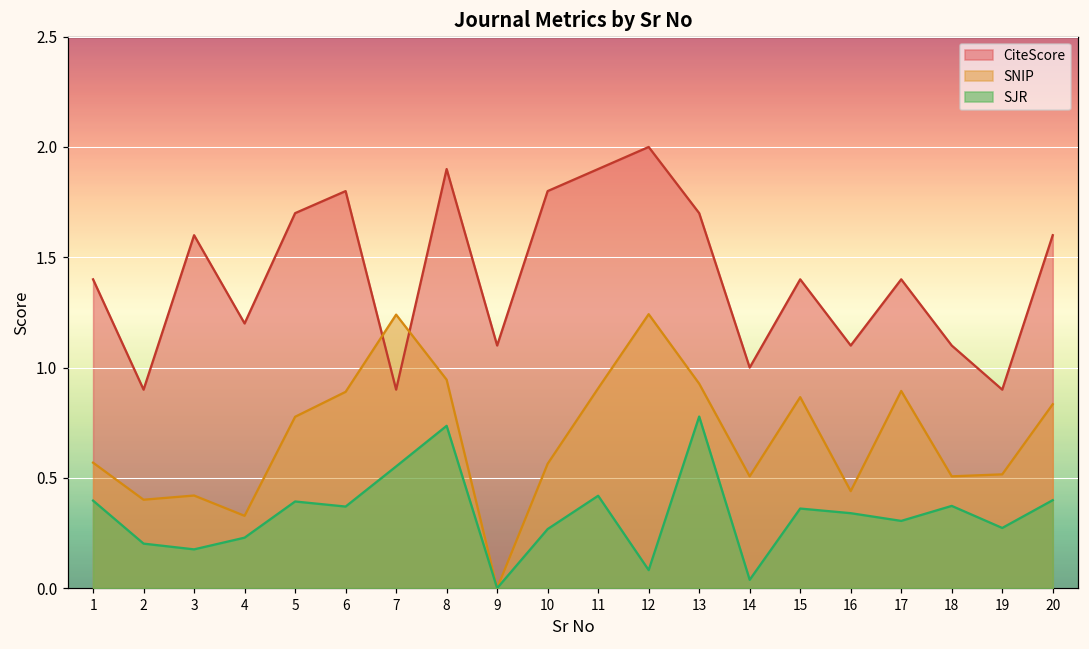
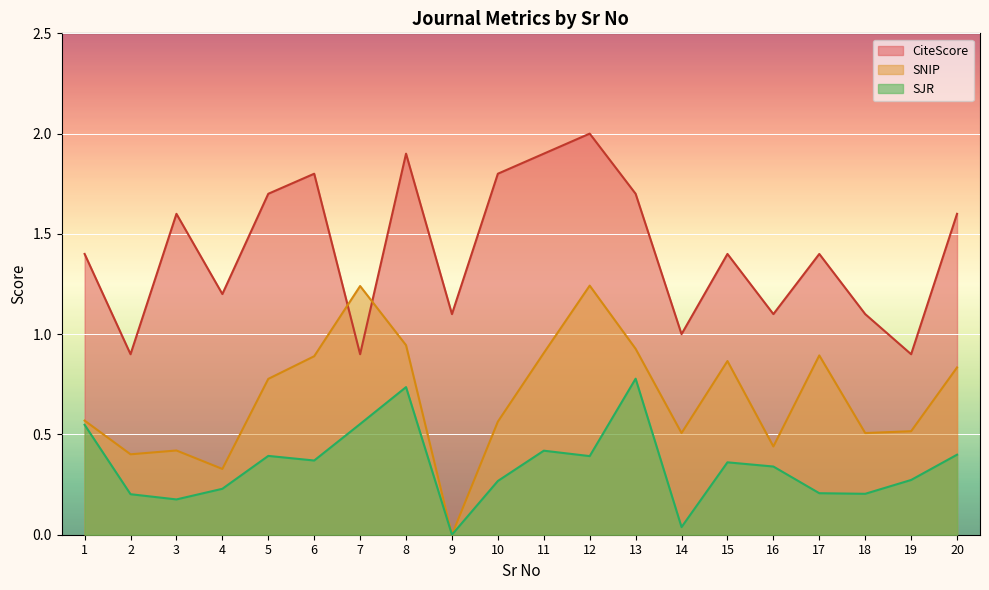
SJR, 1: 0.40 -> 0.55
SJR, 12: 0.08 -> 0.39
SJR, 17: 0.31 -> 0.21
SJR, 18: 0.37 -> 0.20
